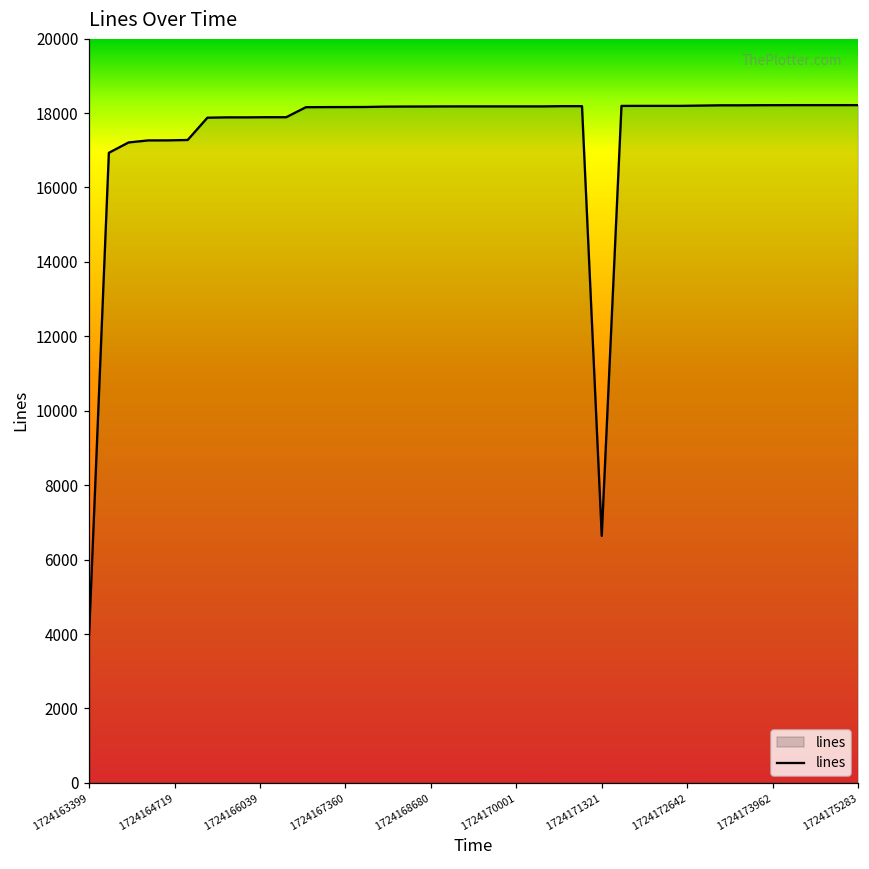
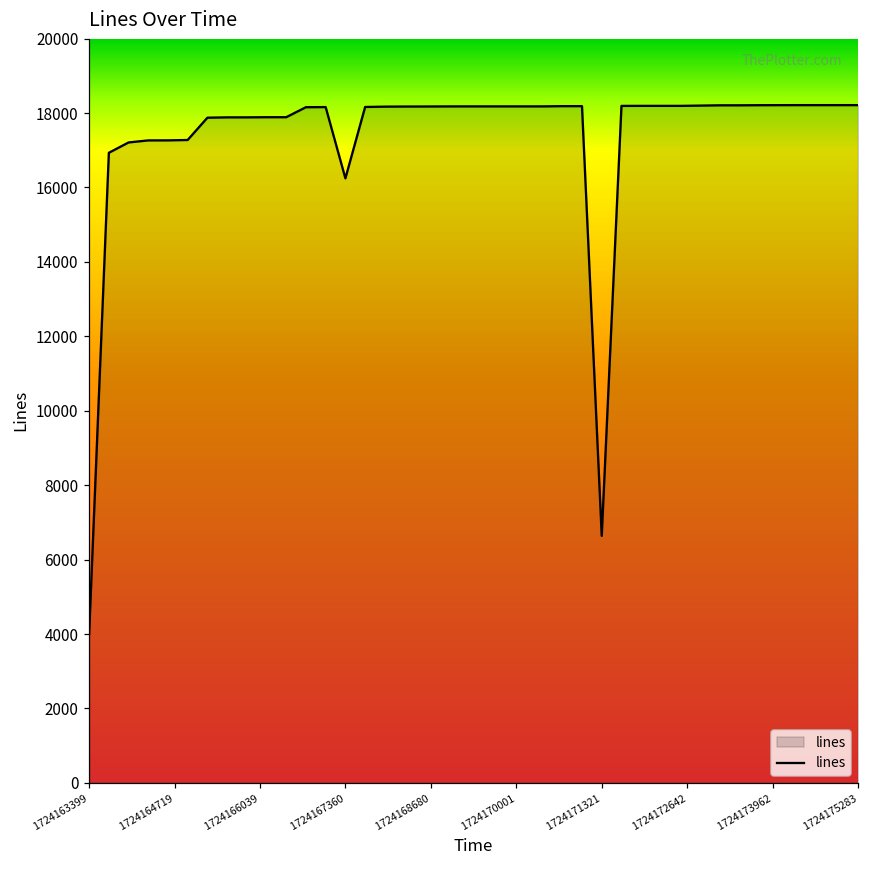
1724167360: 18200 -> 16200
